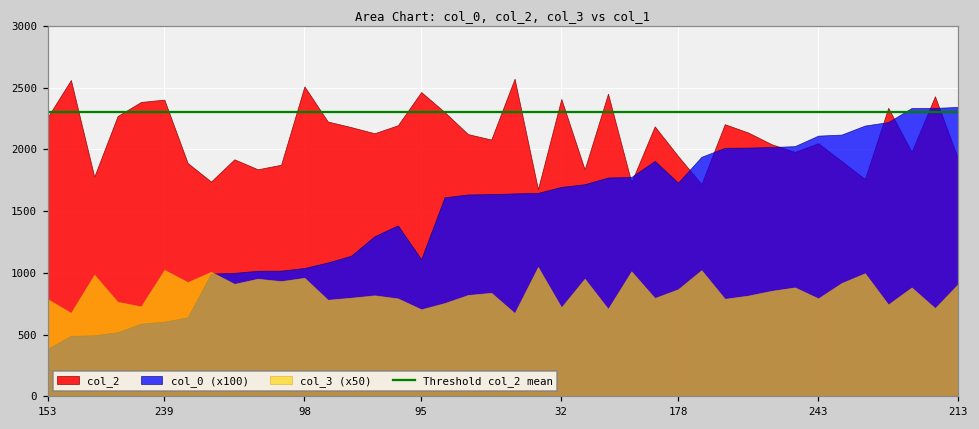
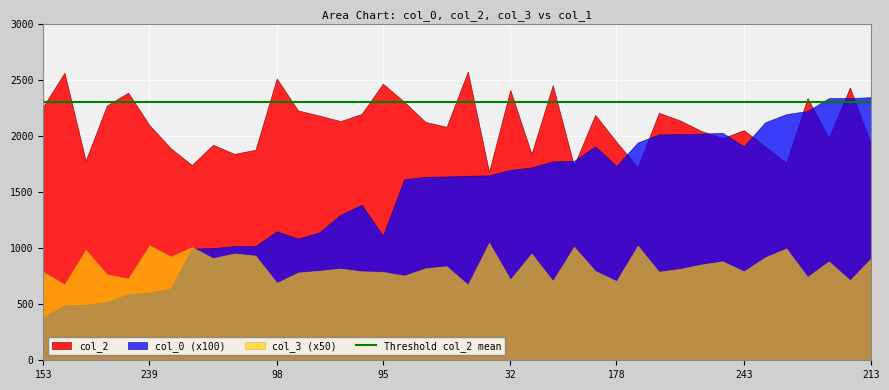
col_2, 239: 2400 -> 2100
col_0 (x100), 98: 1040 -> 1150
col_3 (x50), 98: 960 -> 690
col_3 (x50), 95: 700 -> 790
col_3 (x50), 178: 870 -> 710
col_0 (x100), 243: 2110 -> 1910
